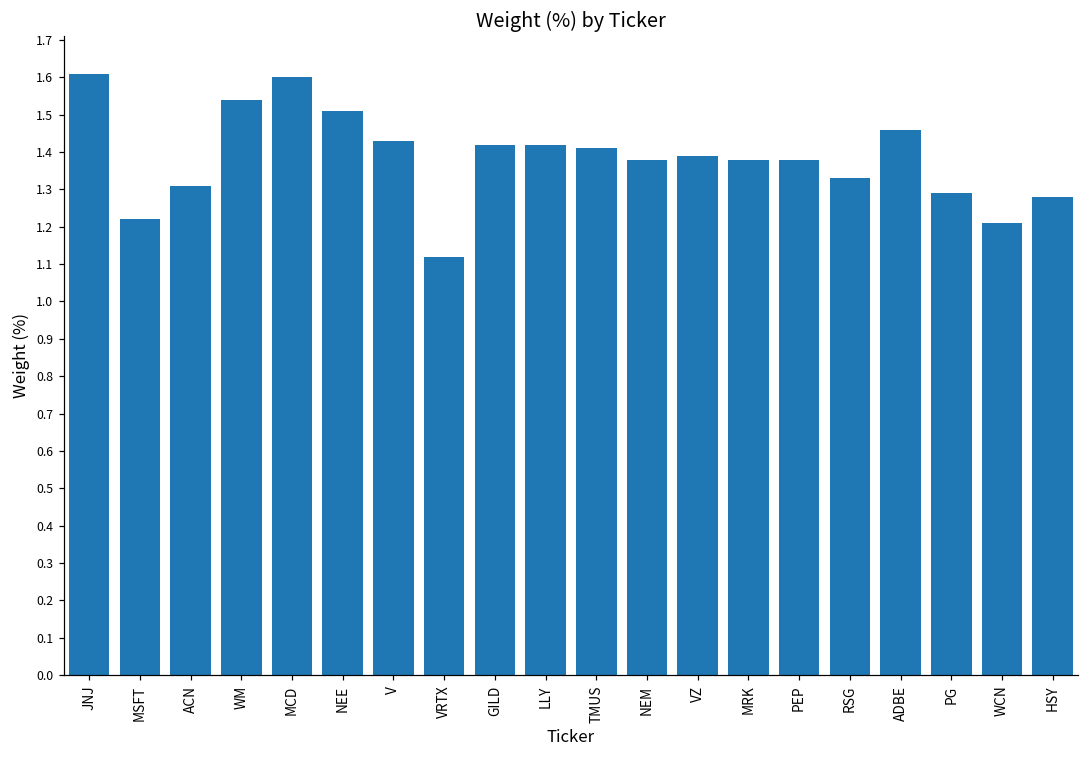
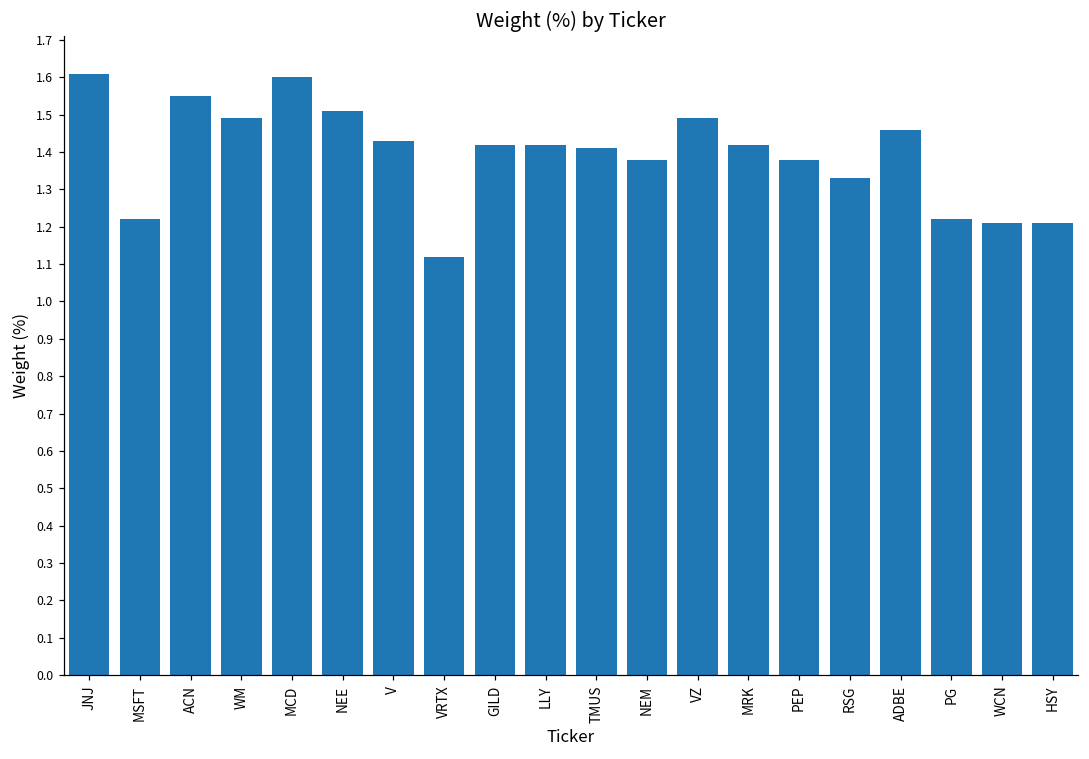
ACN: 1.31 -> 1.55
WM: 1.54 -> 1.49
VZ: 1.39 -> 1.49
MRK: 1.38 -> 1.42
PG: 1.29 -> 1.22
HSY: 1.28 -> 1.21
